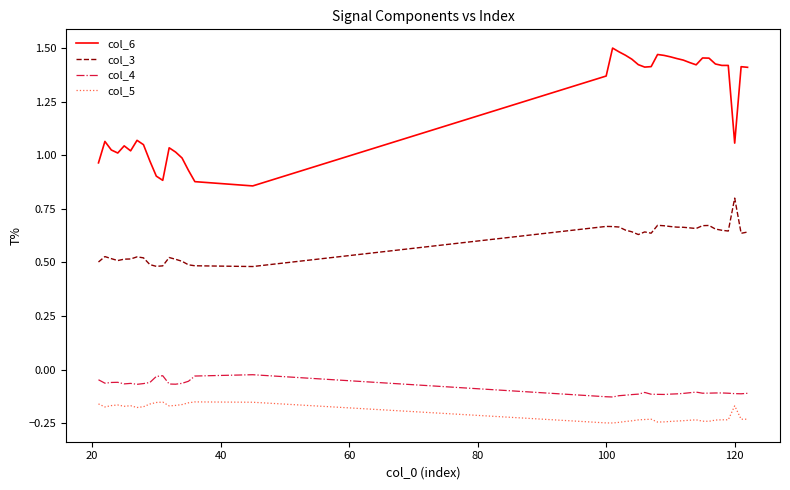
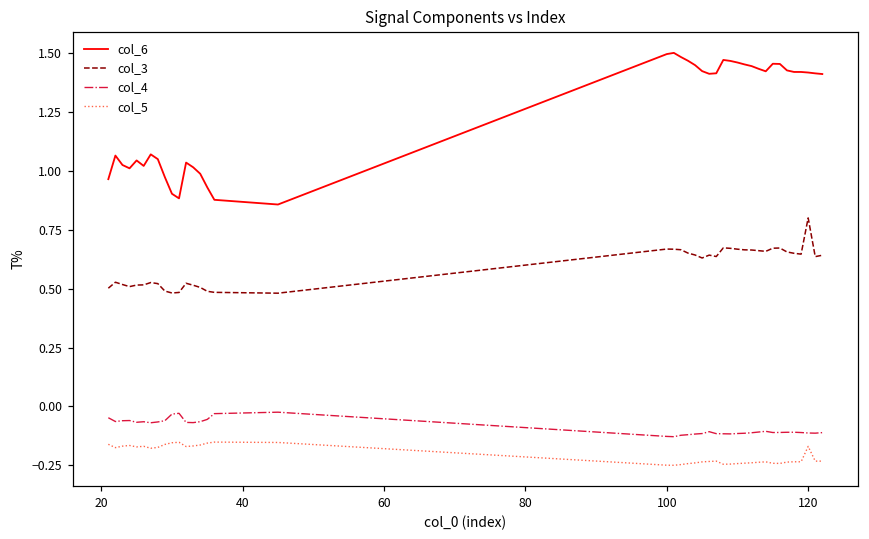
col_6, 100: 1.37 -> 1.49
col_6, 120: 1.06 -> 1.42
